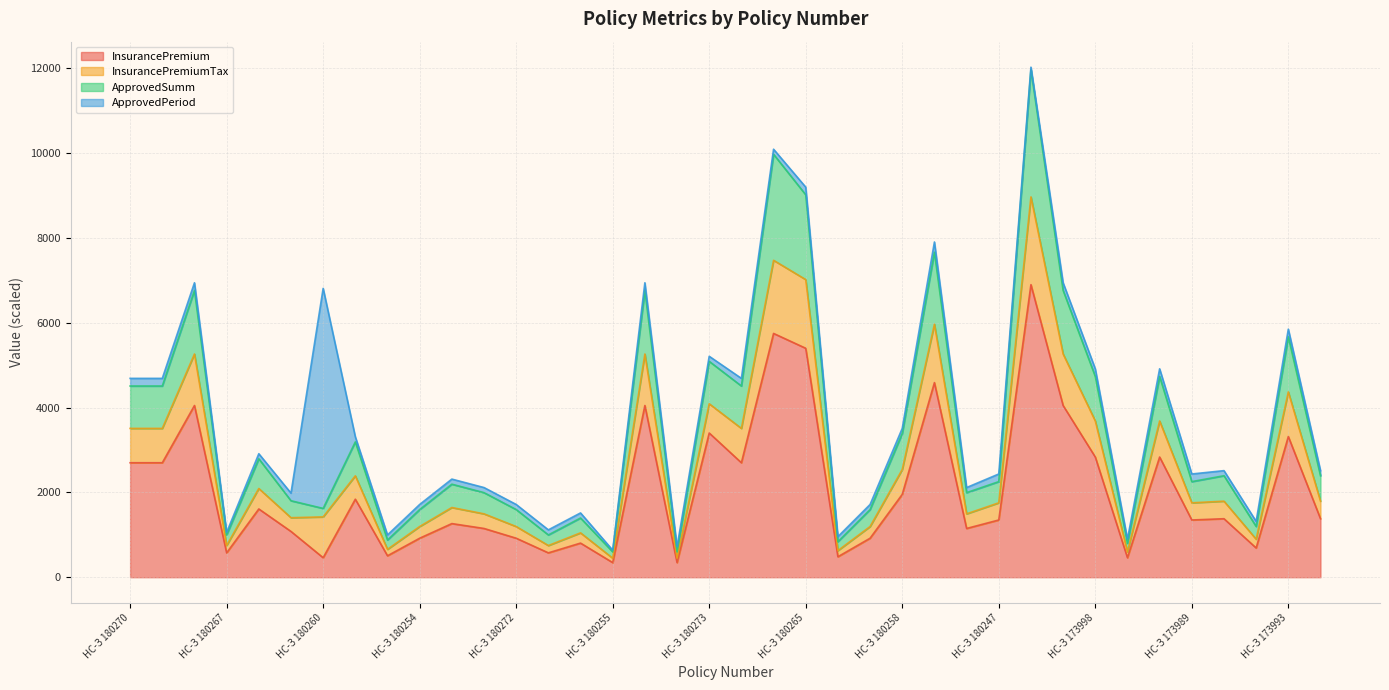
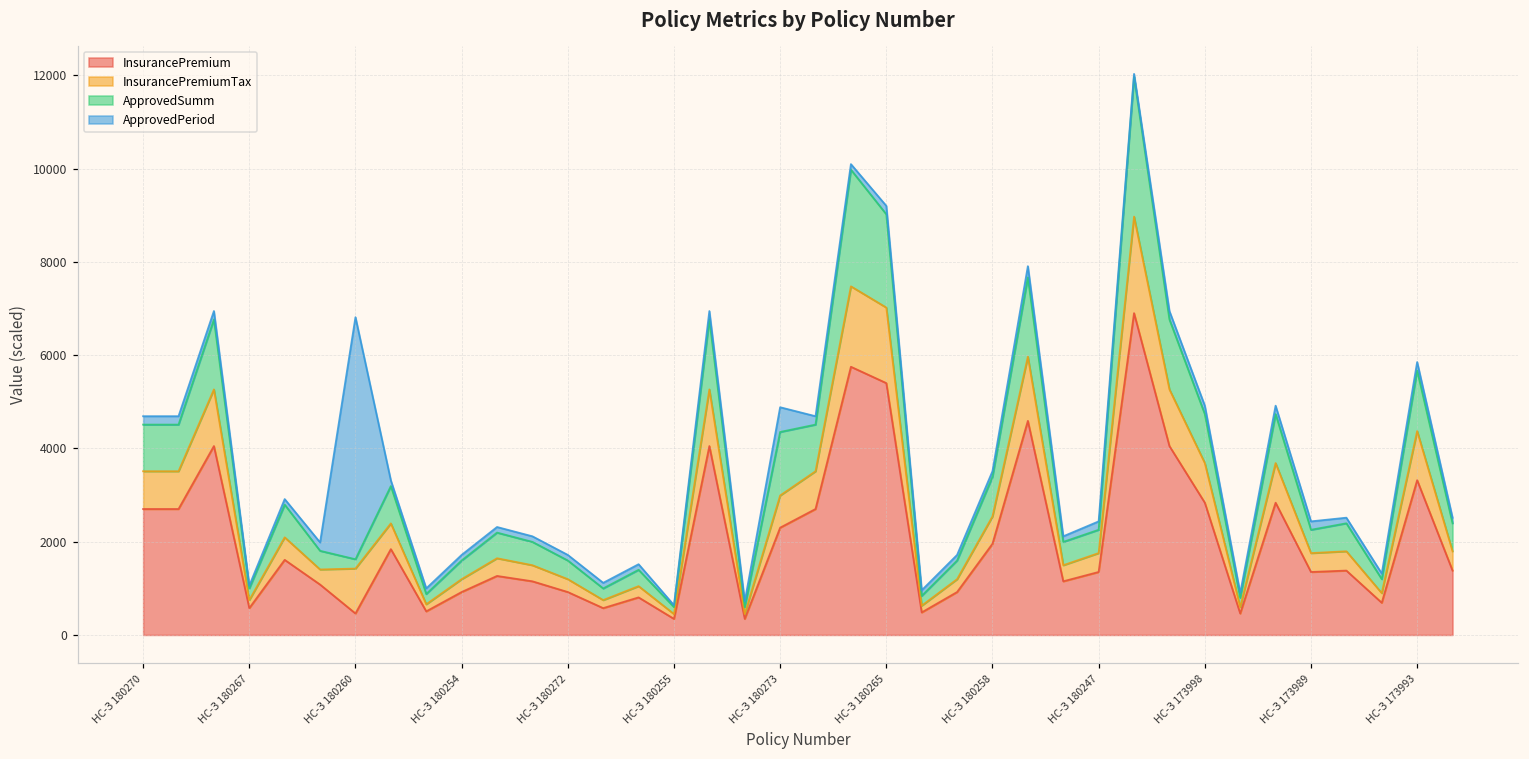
InsurancePremium, НС-З 180273: 3400 -> 2300
ApprovedSumm, НС-З 180273: 1000 -> 1400
ApprovedPeriod, НС-З 180273: 100 -> 500
